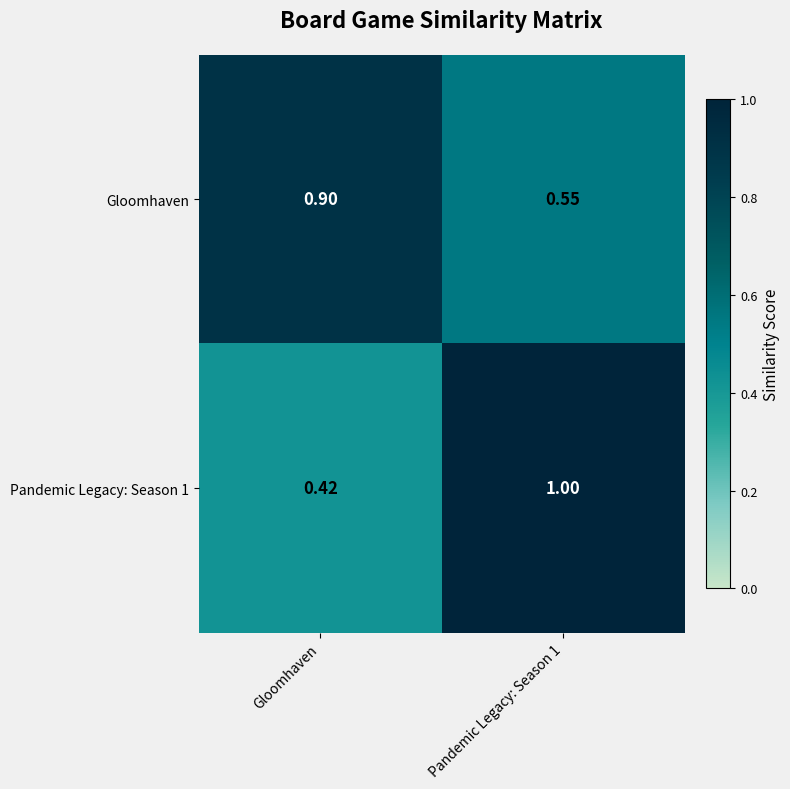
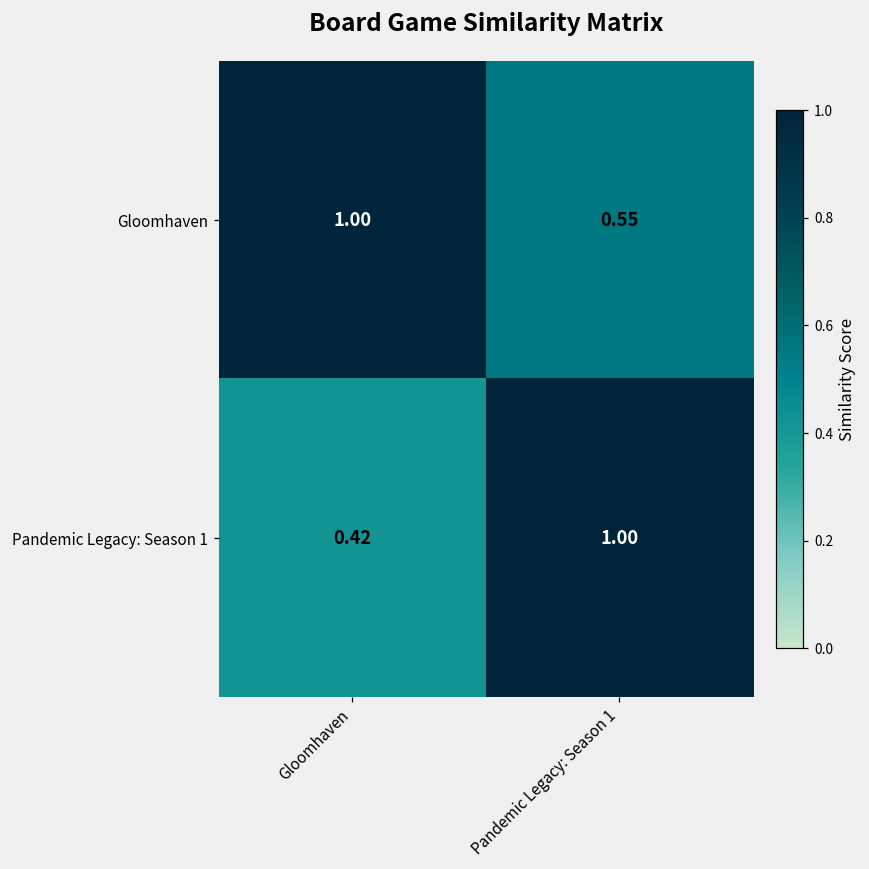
Gloomhaven, Gloomhaven: 0.90 -> 1.00
